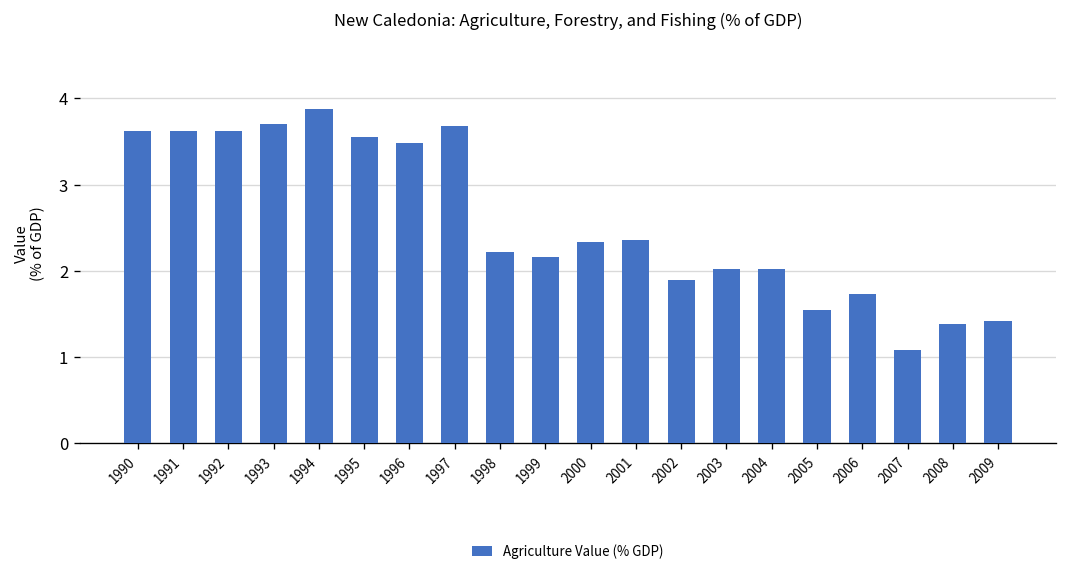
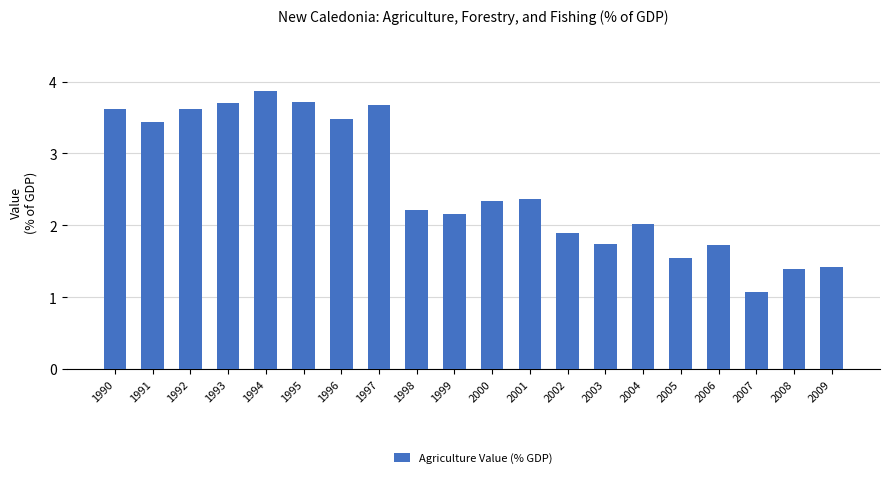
1991: 3.6 -> 3.4
1995: 3.5 -> 3.7
2003: 2.0 -> 1.7
